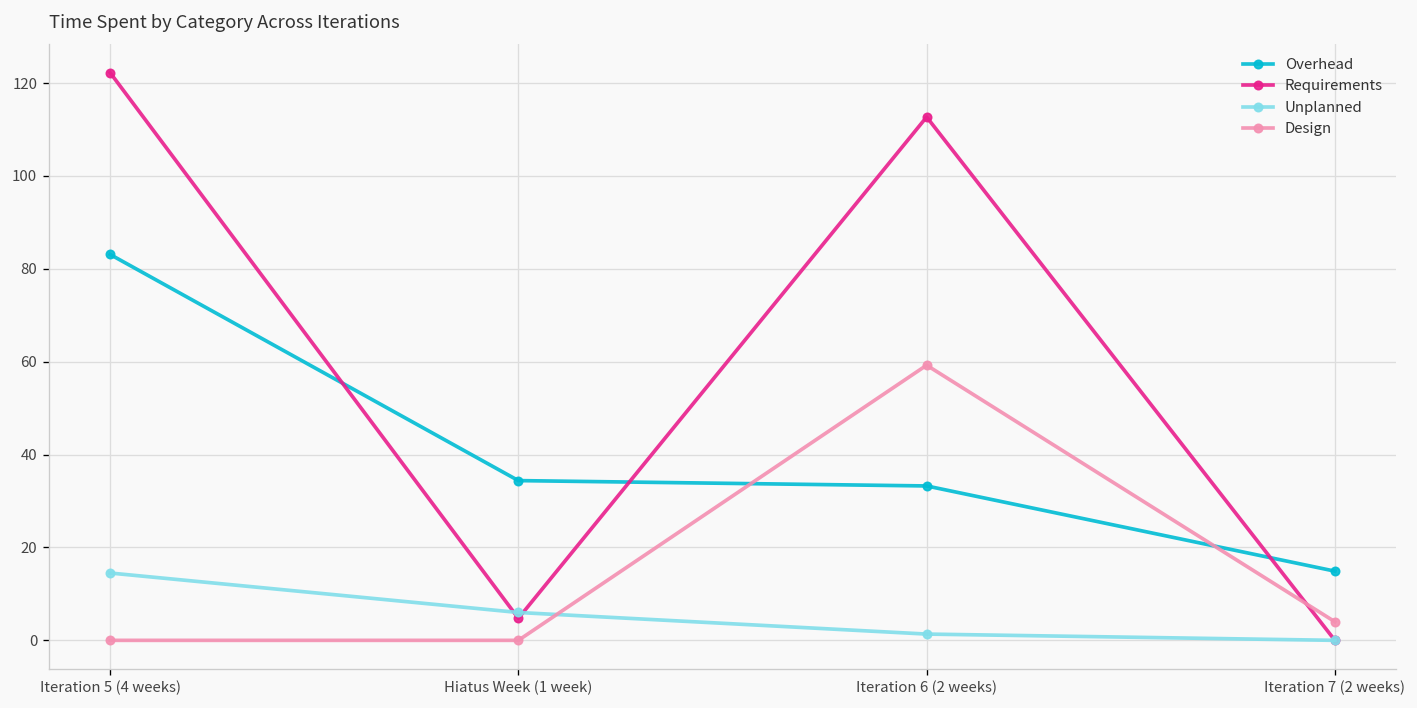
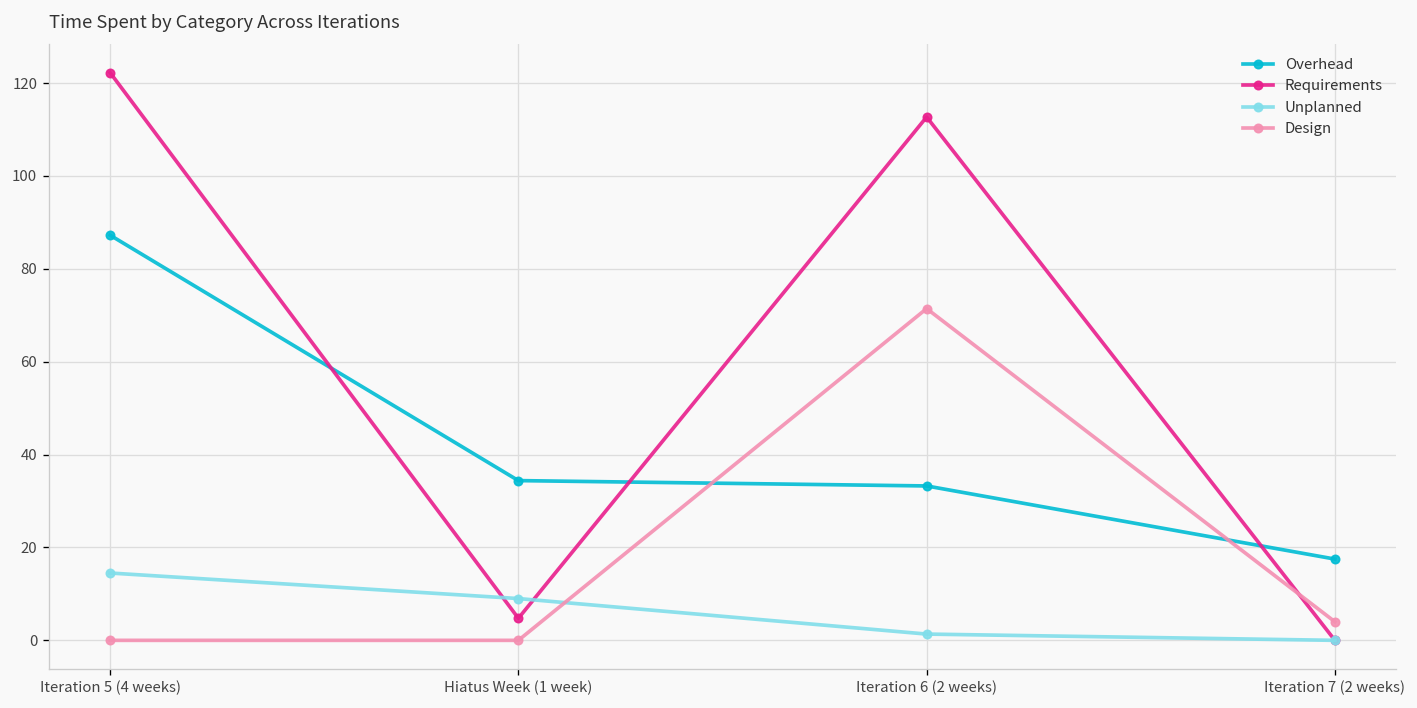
Overhead, Iteration 5 (4 weeks): 83 -> 87
Unplanned, Hiatus Week (1 week): 6 -> 9
Design, Iteration 6 (2 weeks): 59 -> 71
Overhead, Iteration 7 (2 weeks): 15 -> 18
